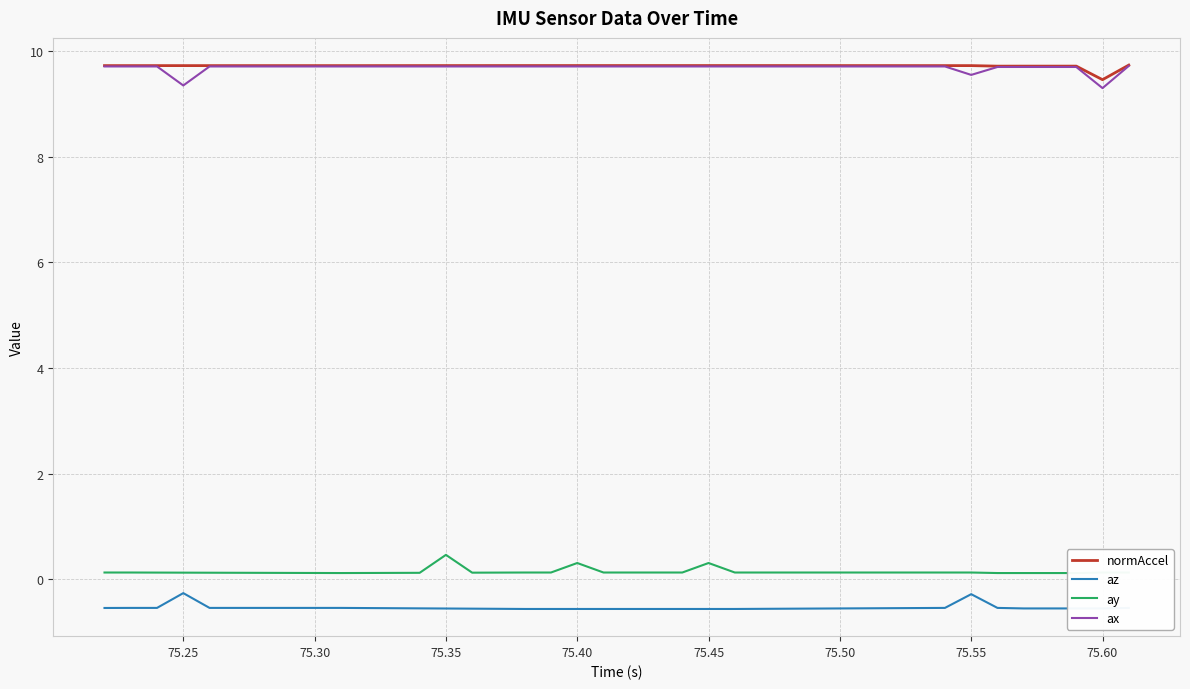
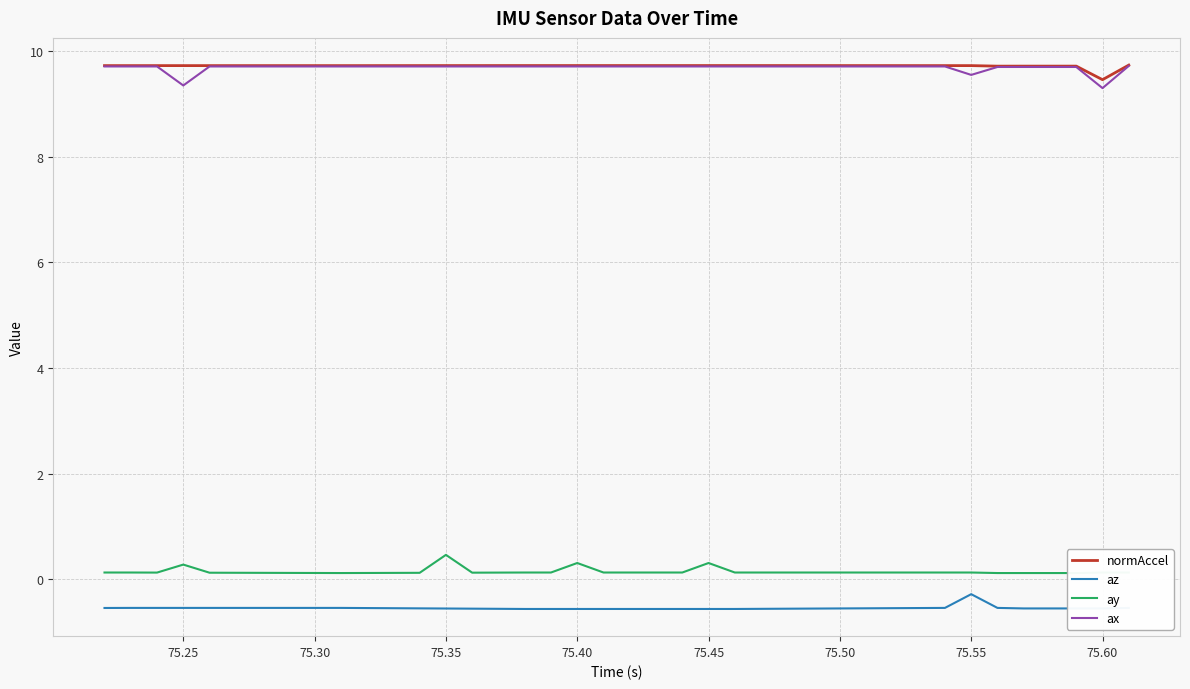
az, 75.25: -0.3 -> -0.5
ay, 75.25: 0.1 -> 0.3
